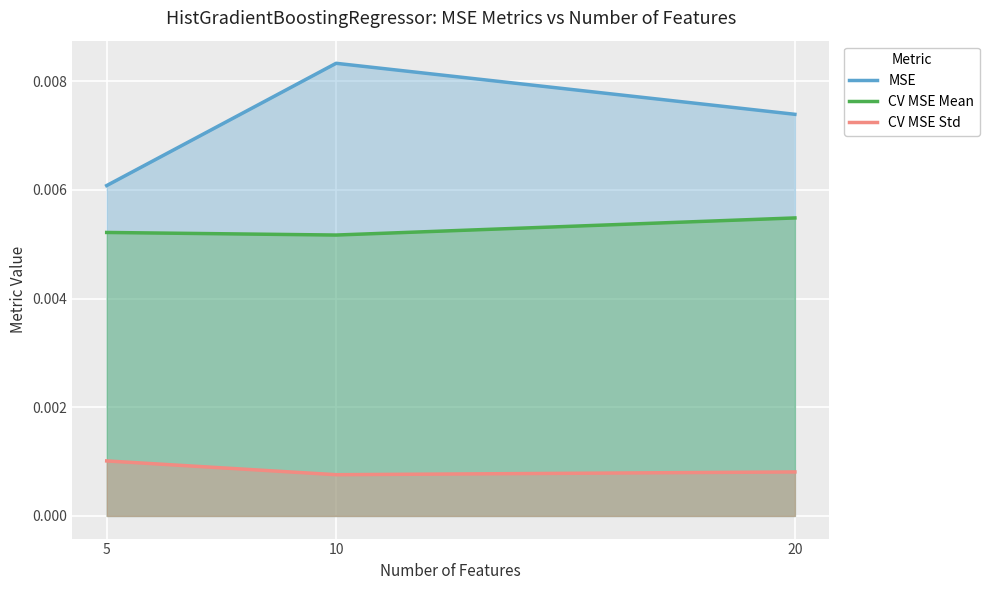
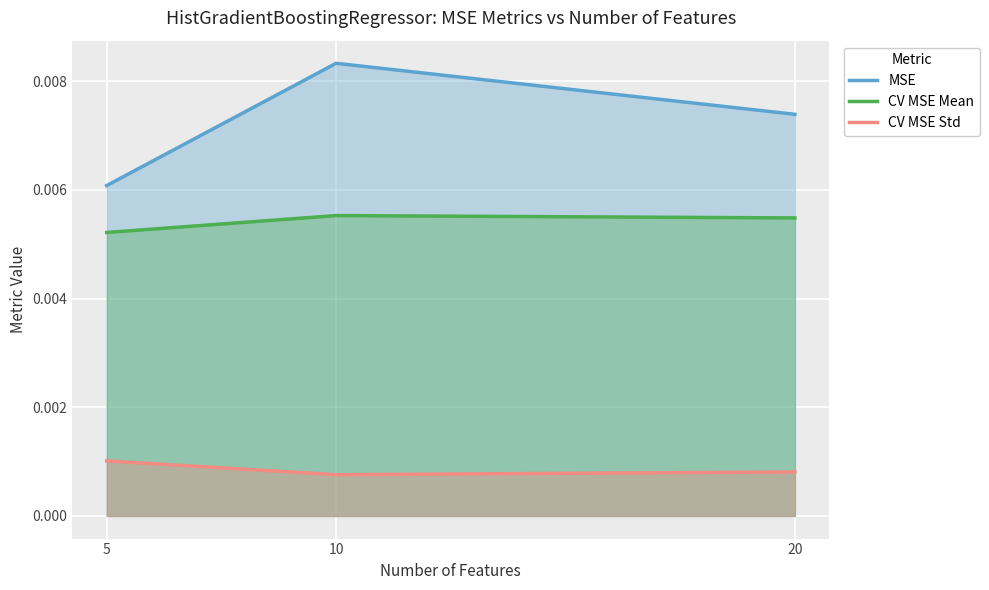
CV MSE Mean, 10: 0.0052 -> 0.0055
